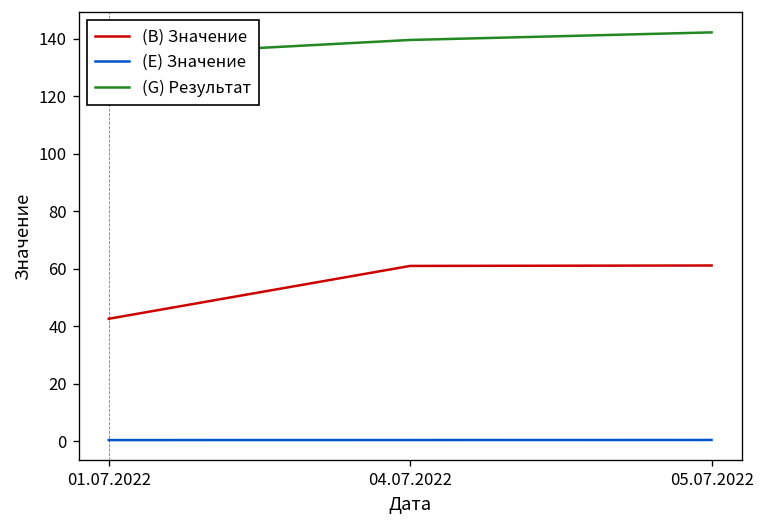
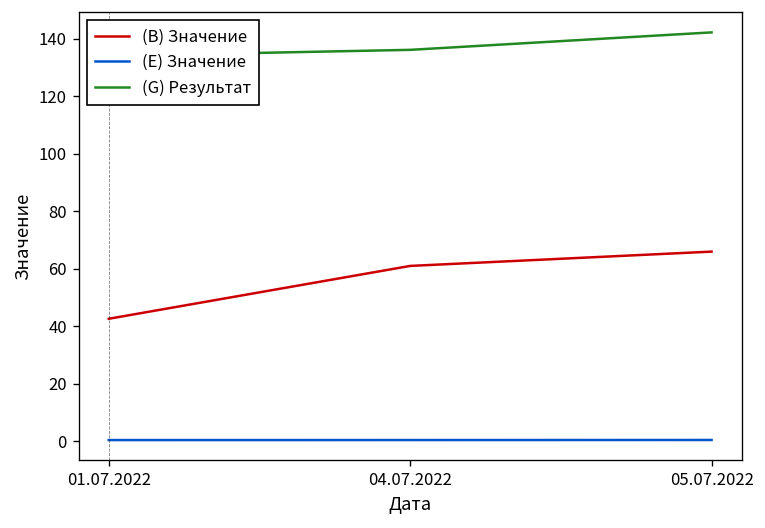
(G) Результат, 04.07.2022: 140 -> 136
(B) Значение, 05.07.2022: 61 -> 66
